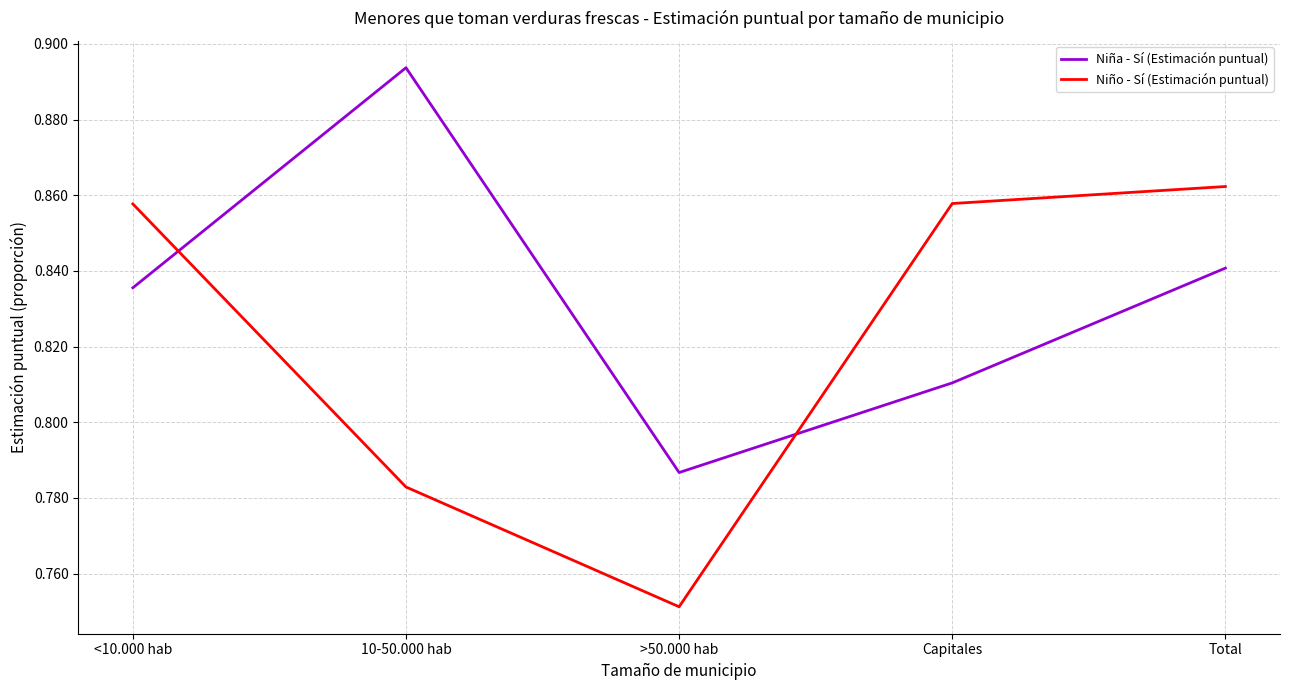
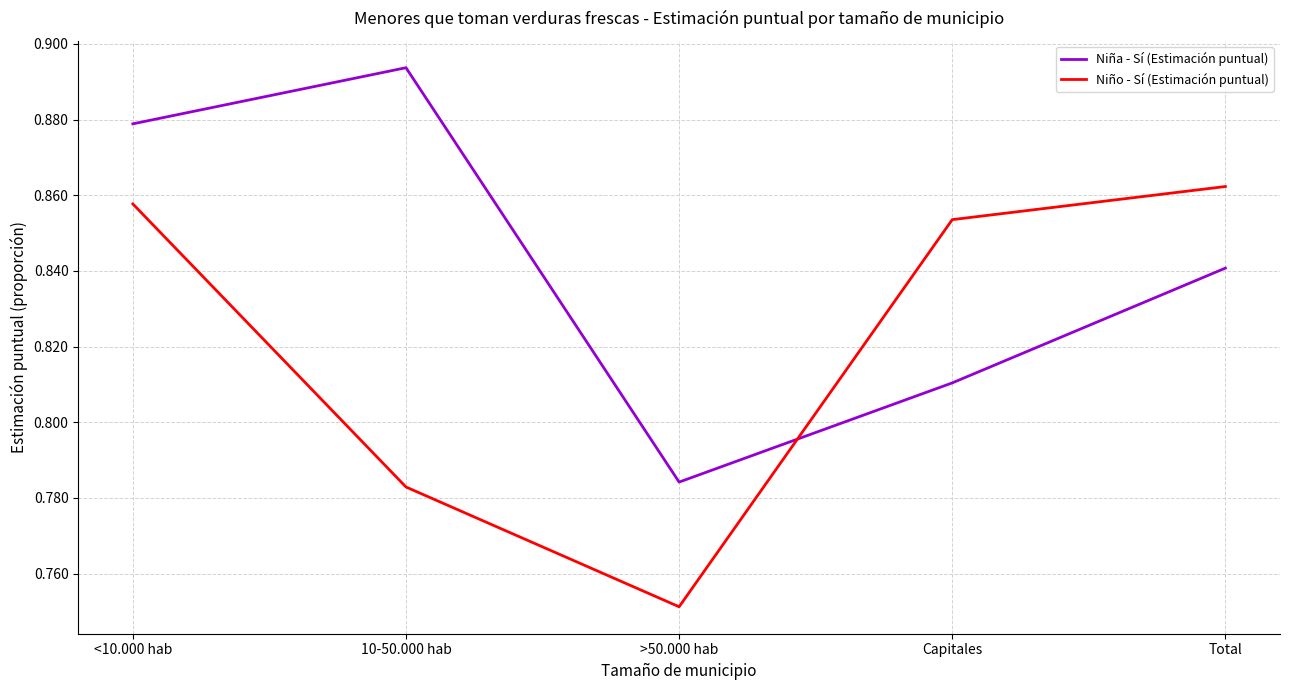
Niña - Sí (Estimación puntual), <10.000 hab: 0.836 -> 0.879
Niña - Sí (Estimación puntual), >50.000 hab: 0.787 -> 0.784
Niño - Sí (Estimación puntual), Capitales: 0.858 -> 0.854
